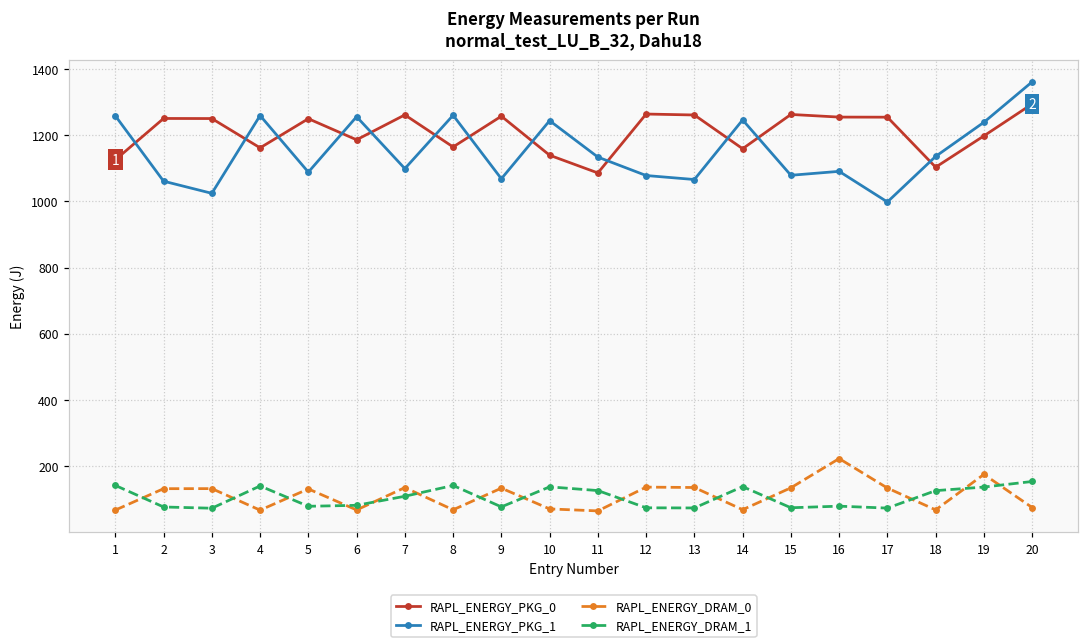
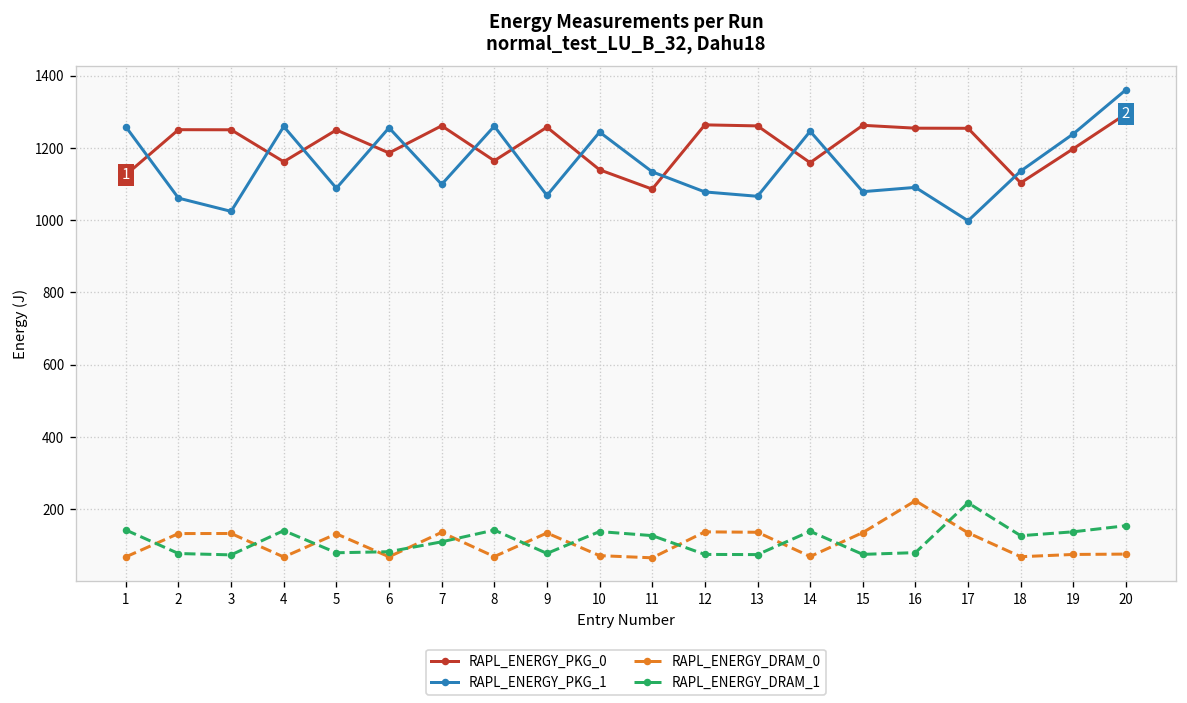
RAPL_ENERGY_DRAM_1, 17: 70 -> 220
RAPL_ENERGY_DRAM_0, 19: 180 -> 70
